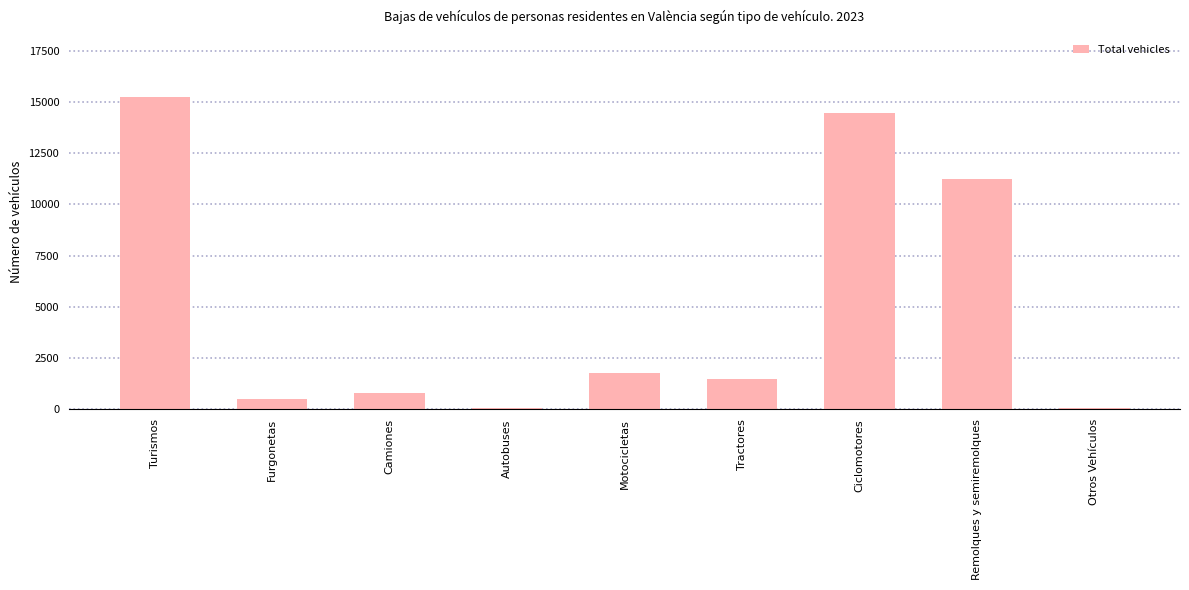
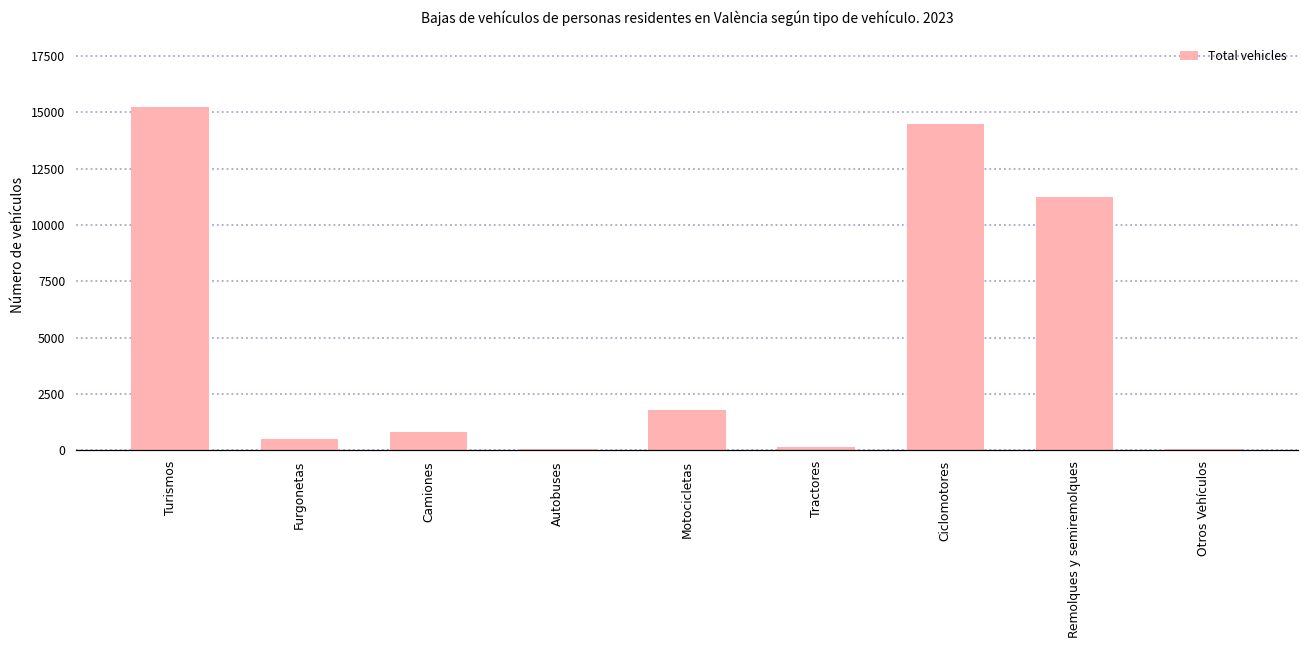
Tractores: 1500 -> 200
